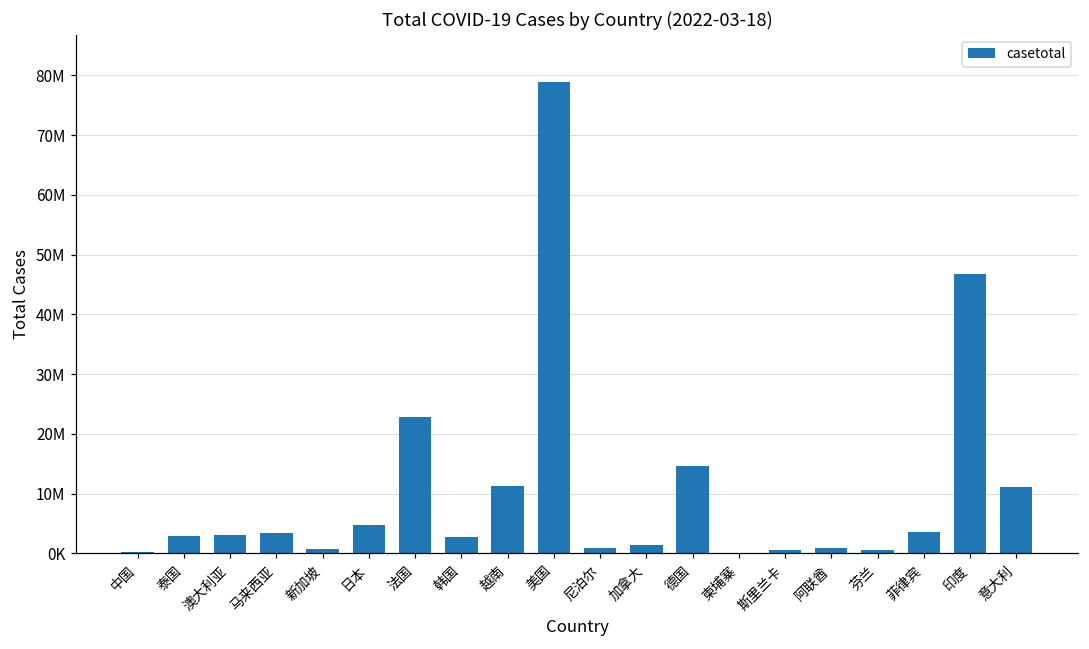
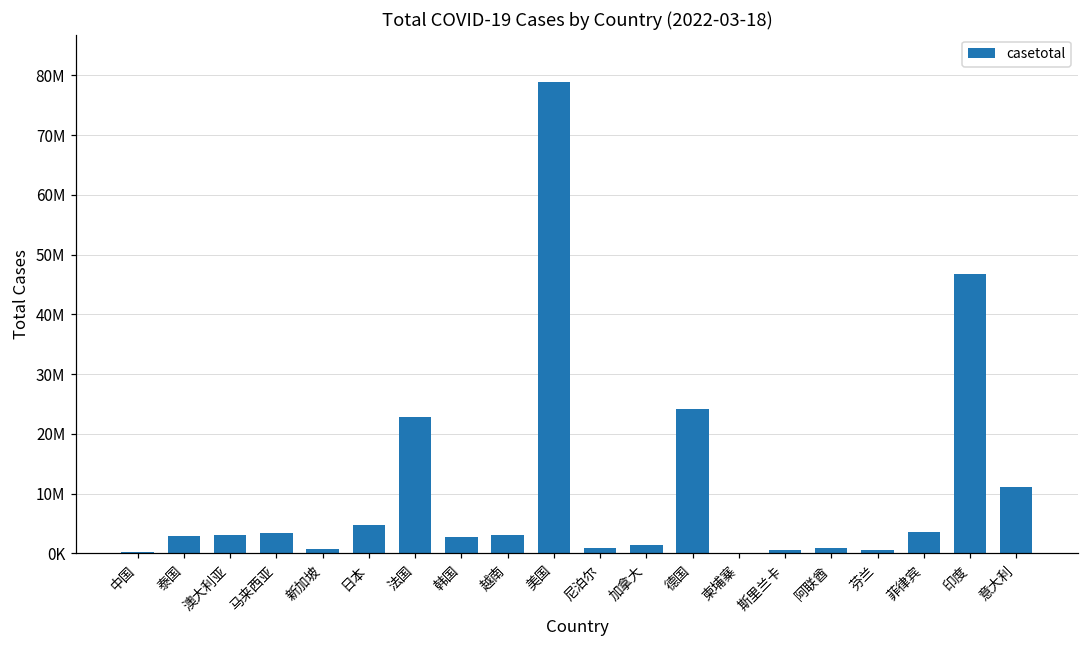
越南: 11000000 -> 3000000
德国: 15000000 -> 24000000
